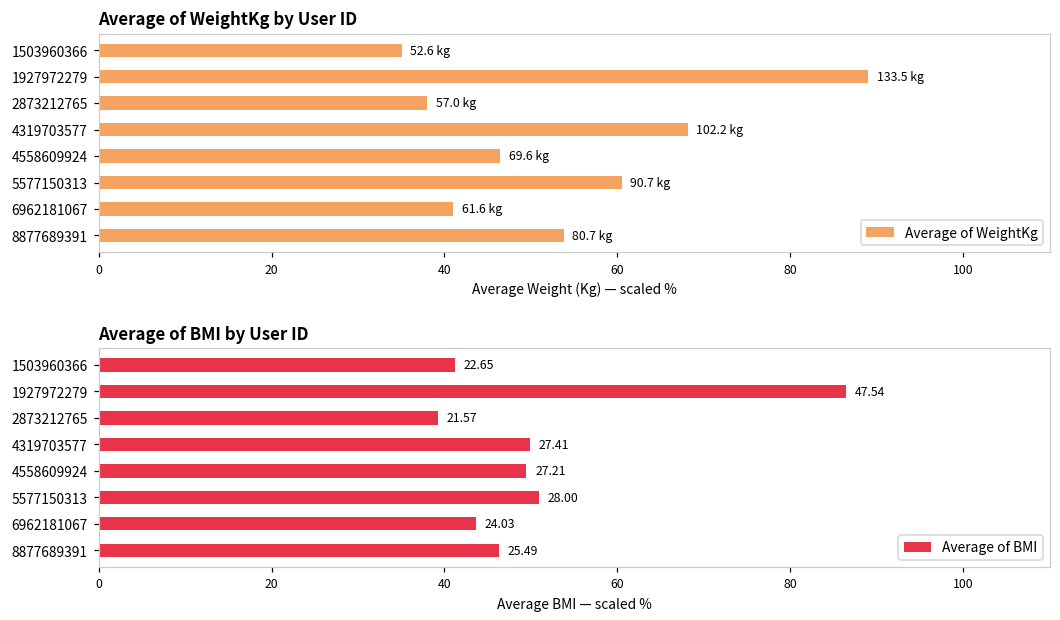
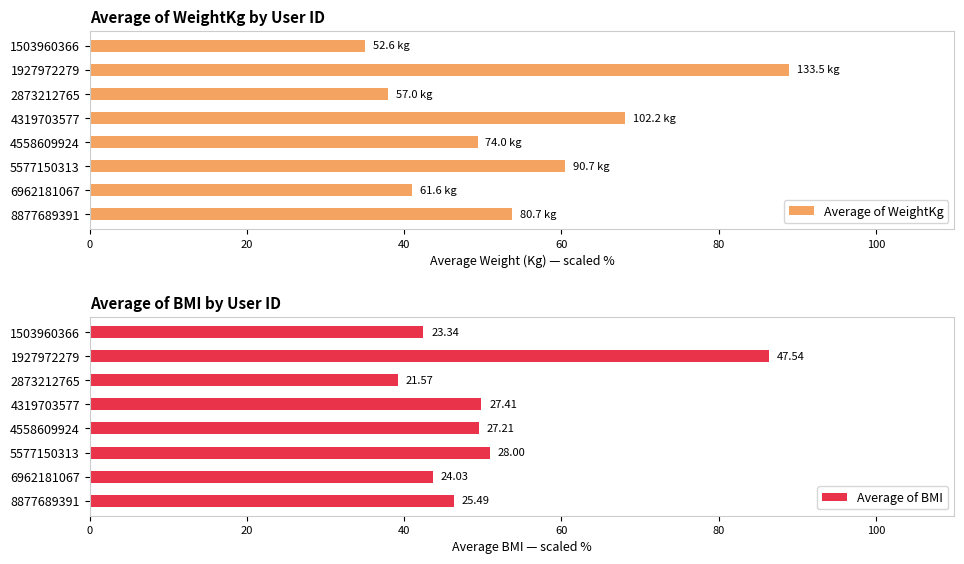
Average of WeightKg by User ID, 4558609924: 69.6 -> 74.0
Average of BMI by User ID, 1503960366: 22.65 -> 23.34
